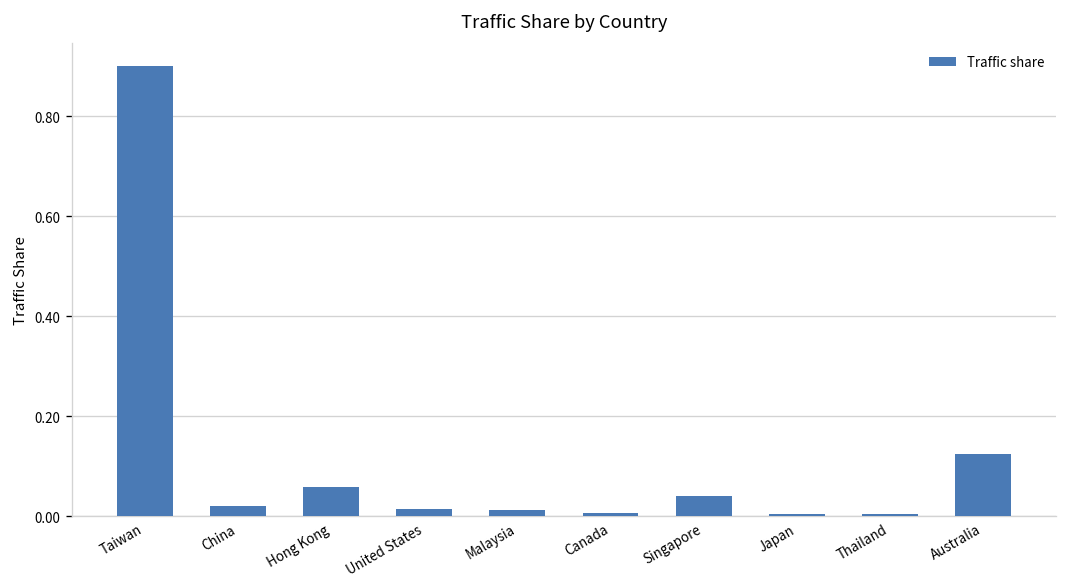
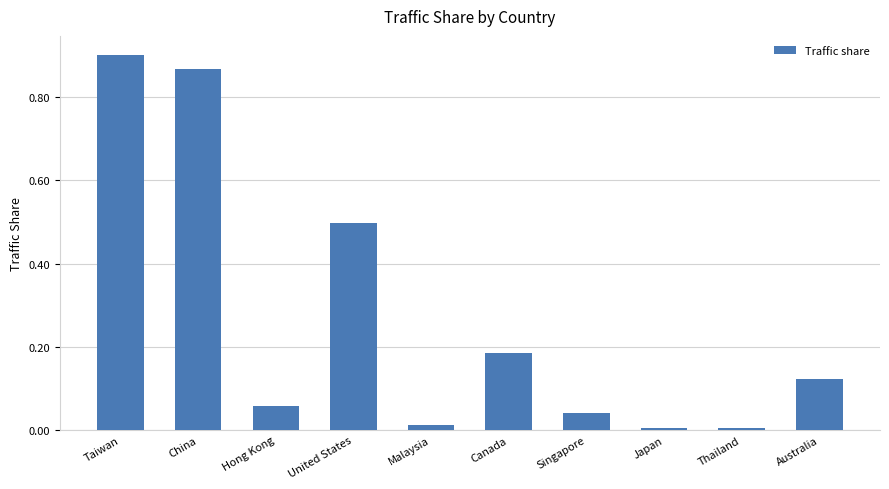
China: 0.02 -> 0.87
United States: 0.01 -> 0.50
Canada: 0.01 -> 0.18
